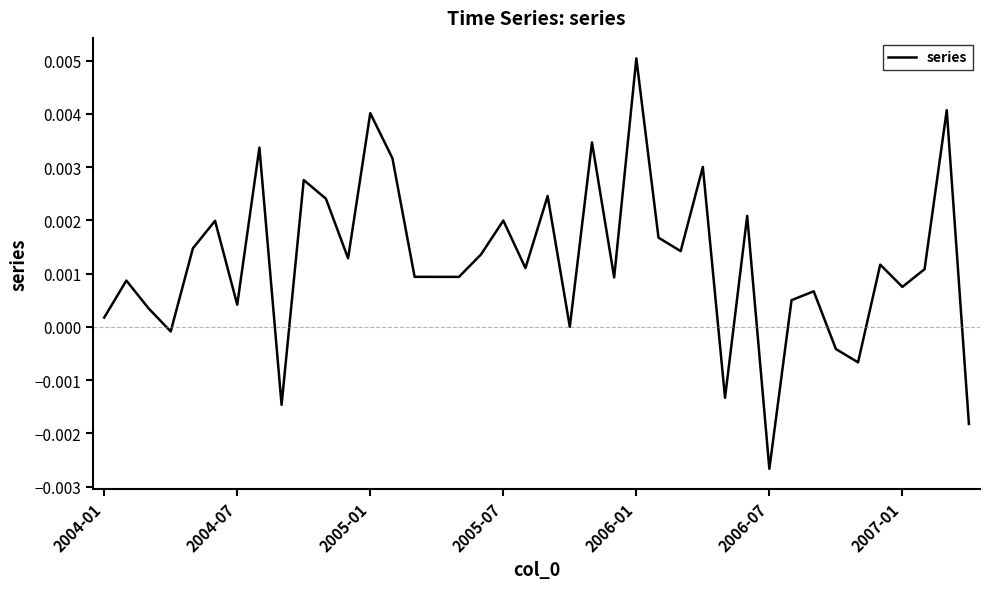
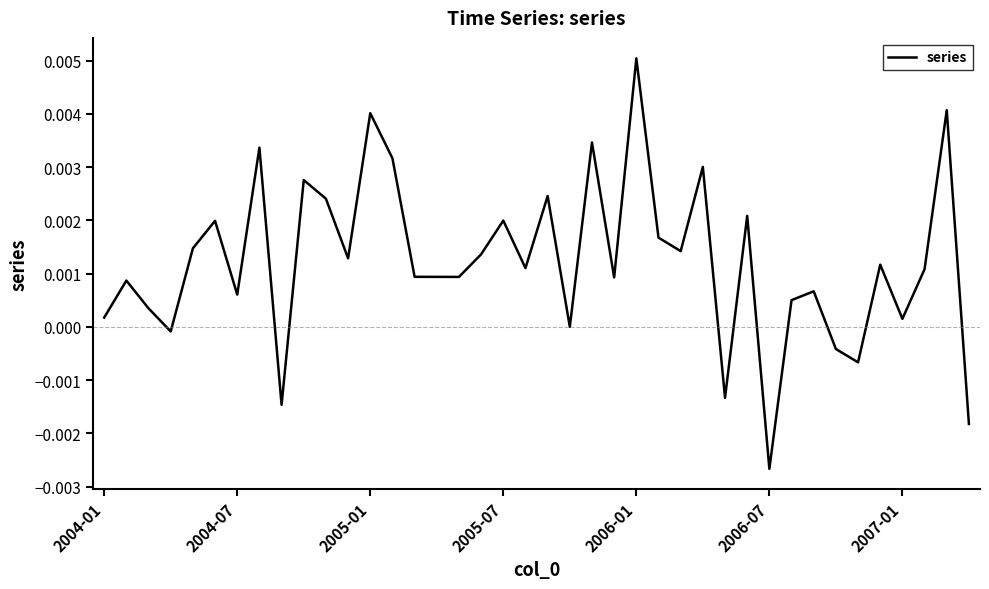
2004-07: 0.0004 -> 0.0006
2007-01: 0.0007 -> 0.0001
